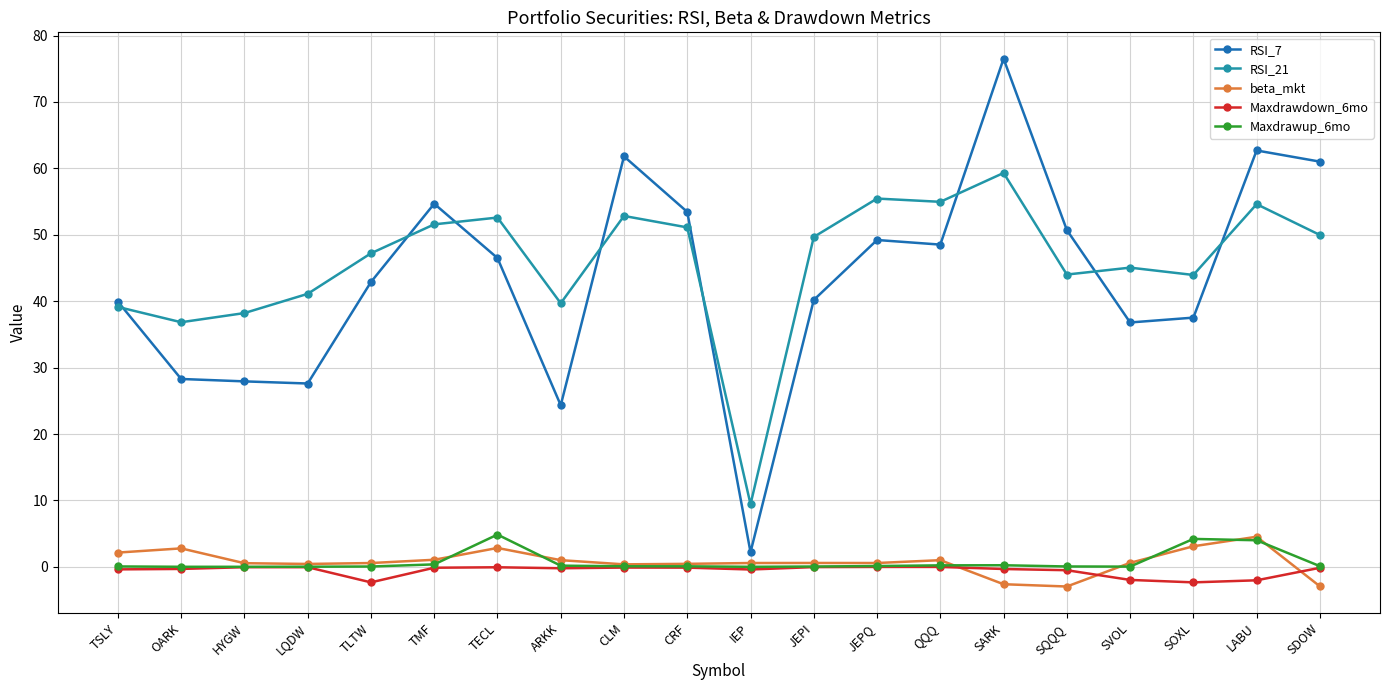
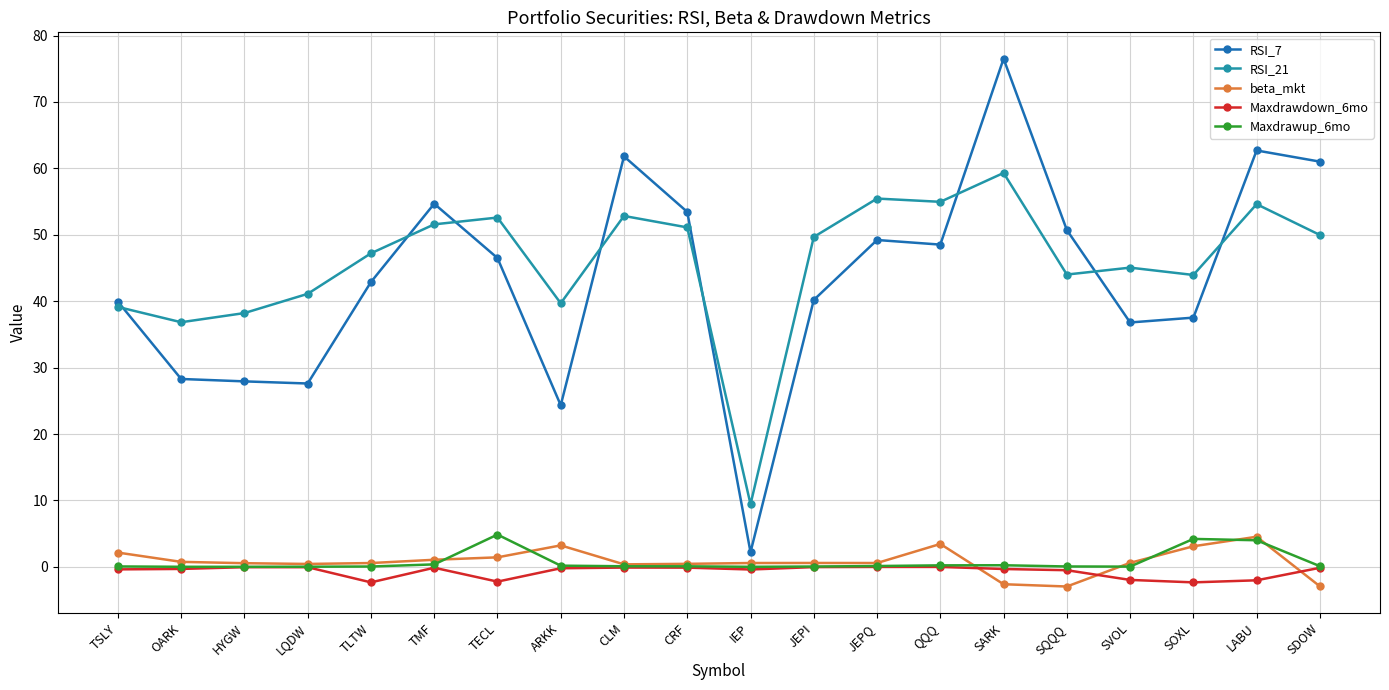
beta_mkt, OARK: 3 -> 1
beta_mkt, TECL: 3 -> 1
Maxdrawdown_6mo, TECL: 0 -> -2
beta_mkt, ARKK: 1 -> 3
beta_mkt, QQQ: 1 -> 3
